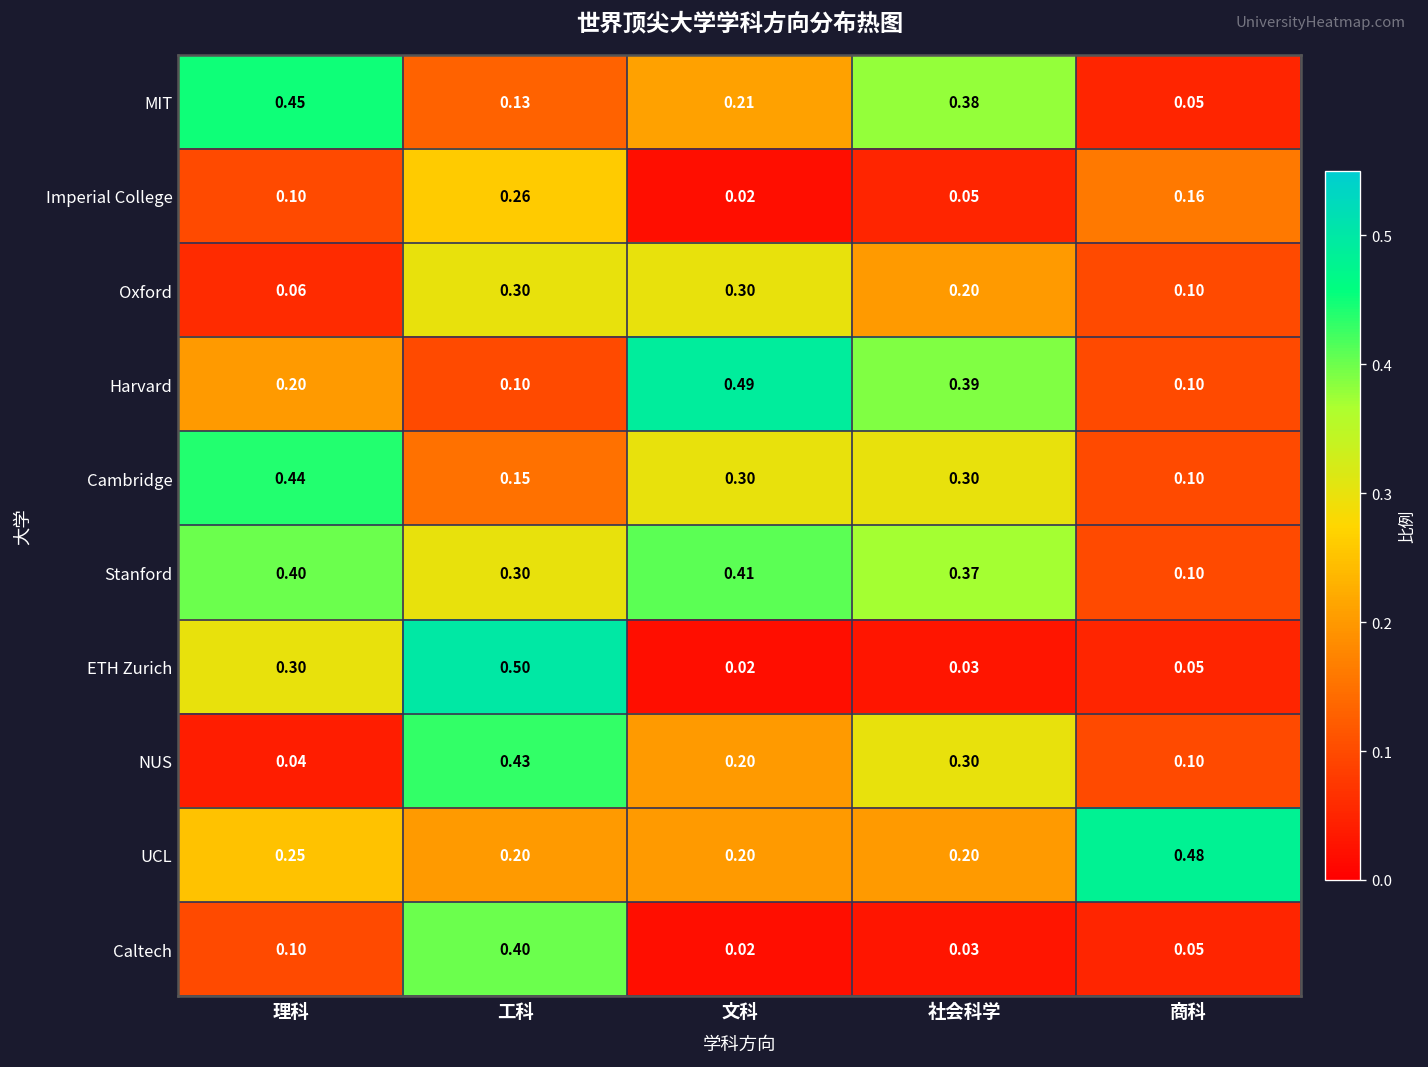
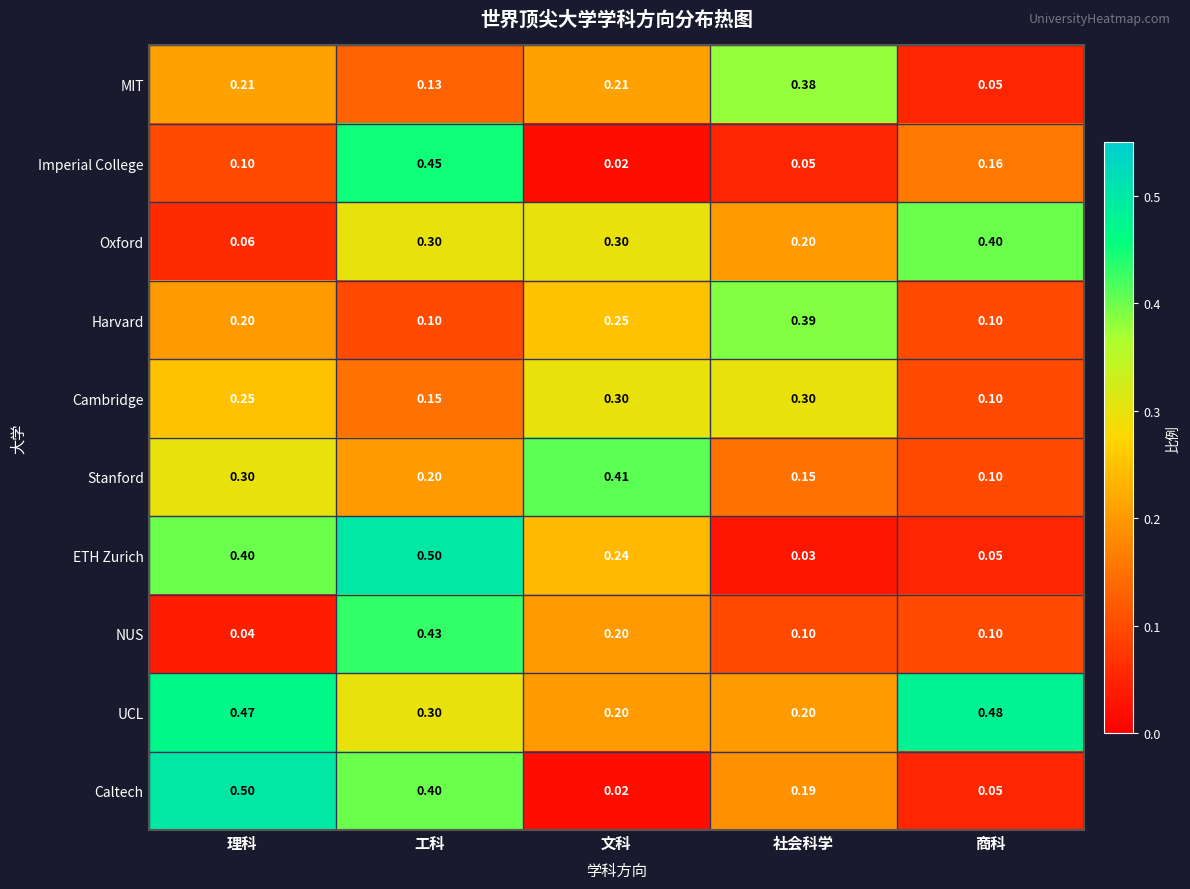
MIT, 理科: 0.45 -> 0.21
Imperial College, 工科: 0.26 -> 0.45
Oxford, 商科: 0.10 -> 0.40
Harvard, 文科: 0.49 -> 0.25
Cambridge, 理科: 0.44 -> 0.25
Stanford, 理科: 0.40 -> 0.30
Stanford, 工科: 0.30 -> 0.20
Stanford, 社会科学: 0.37 -> 0.15
ETH Zurich, 理科: 0.30 -> 0.40
ETH Zurich, 文科: 0.02 -> 0.24
NUS, 社会科学: 0.30 -> 0.10
UCL, 理科: 0.25 -> 0.47
UCL, 工科: 0.20 -> 0.30
Caltech, 理科: 0.10 -> 0.50
Caltech, 社会科学: 0.03 -> 0.19
